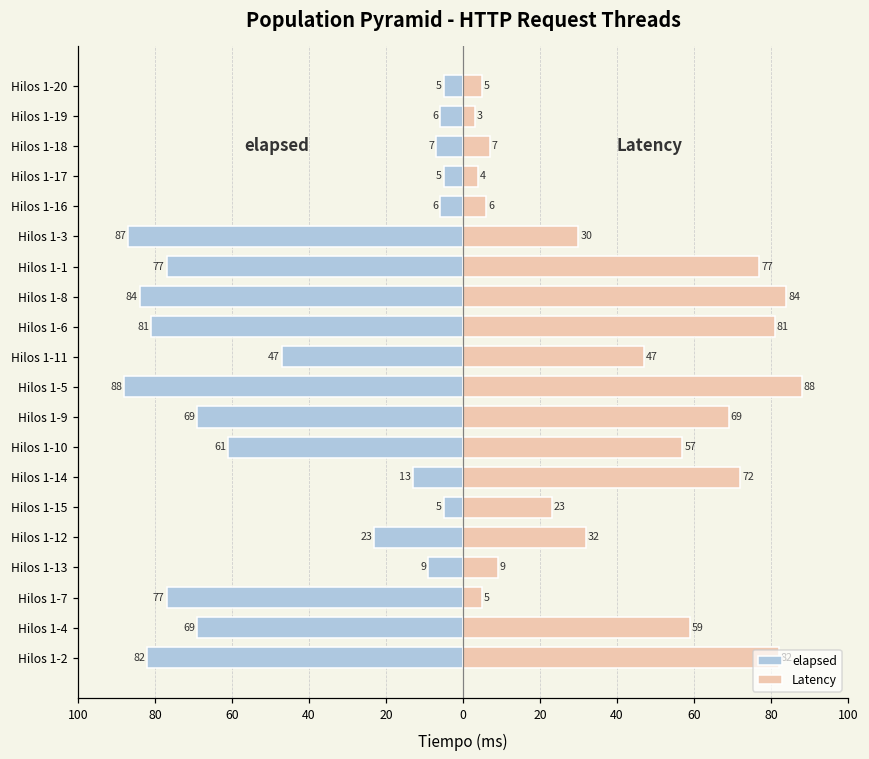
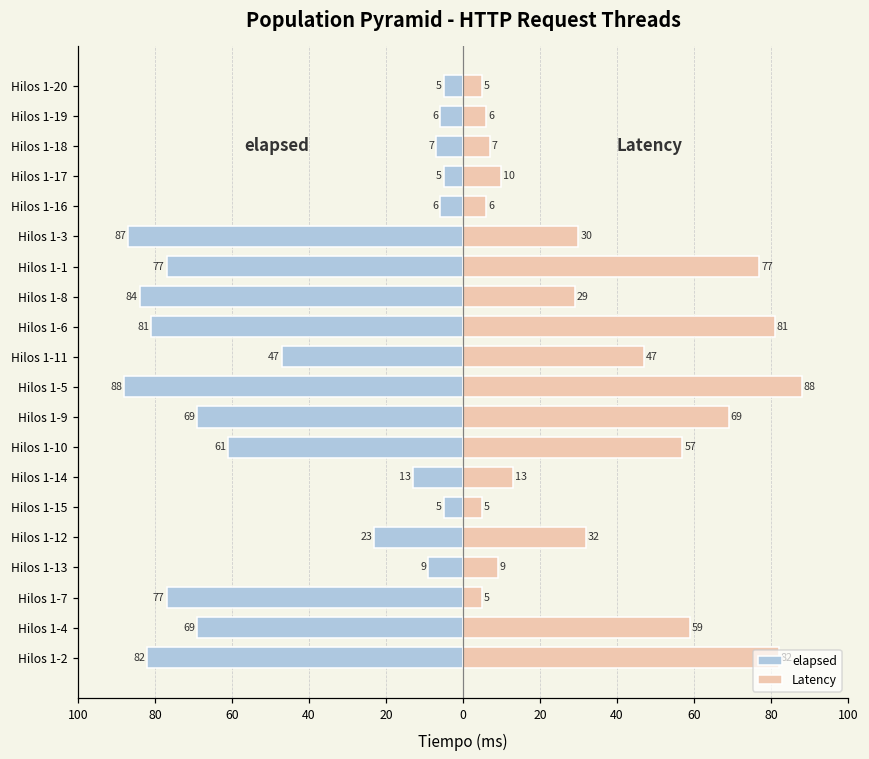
Latency, Hilos 1-19: 3 -> 6
Latency, Hilos 1-17: 4 -> 10
Latency, Hilos 1-8: 84 -> 29
Latency, Hilos 1-14: 72 -> 13
Latency, Hilos 1-15: 23 -> 5
